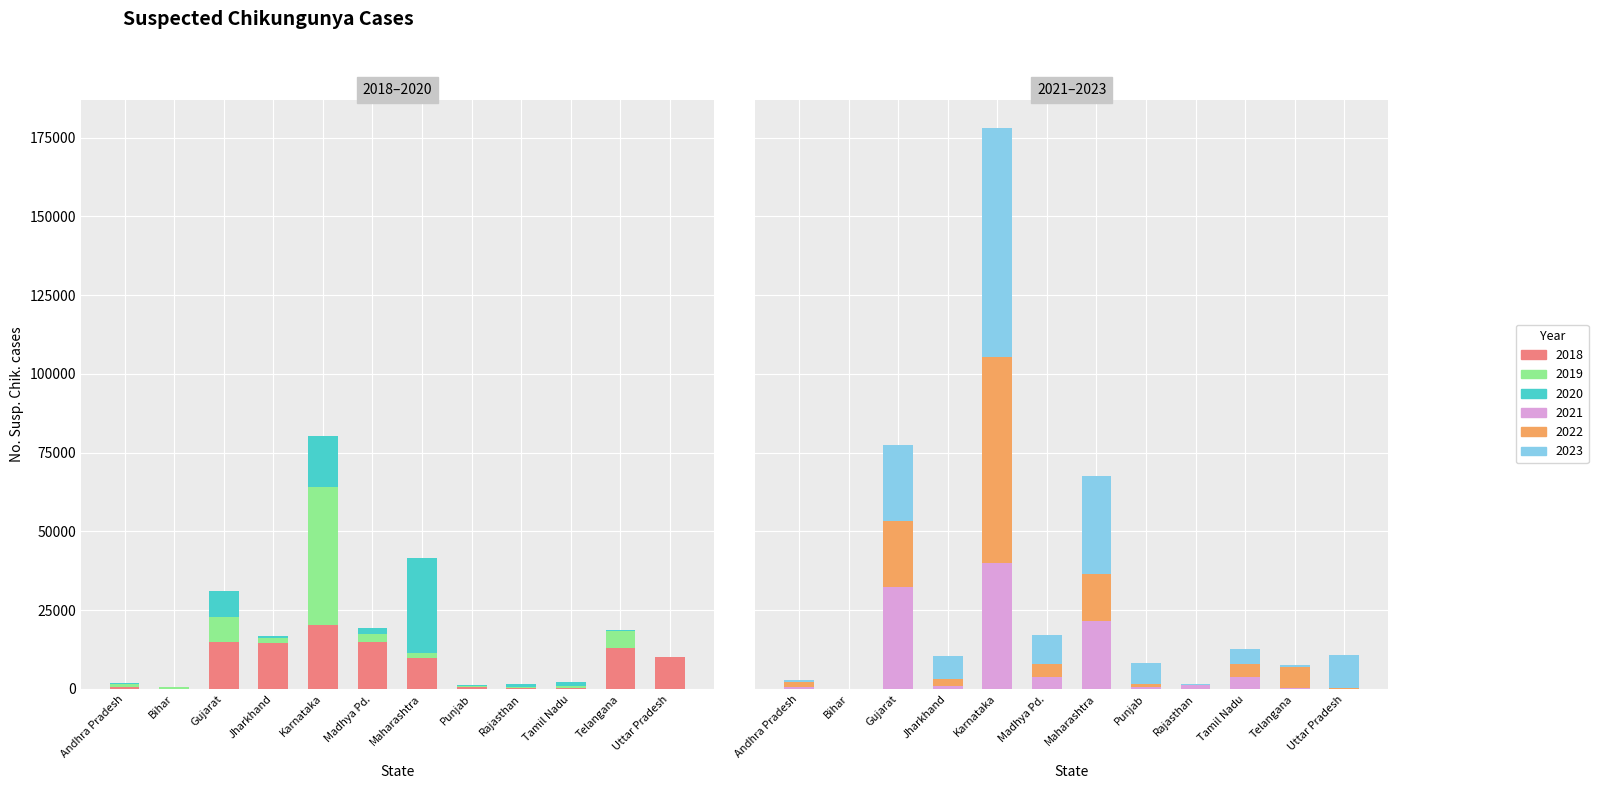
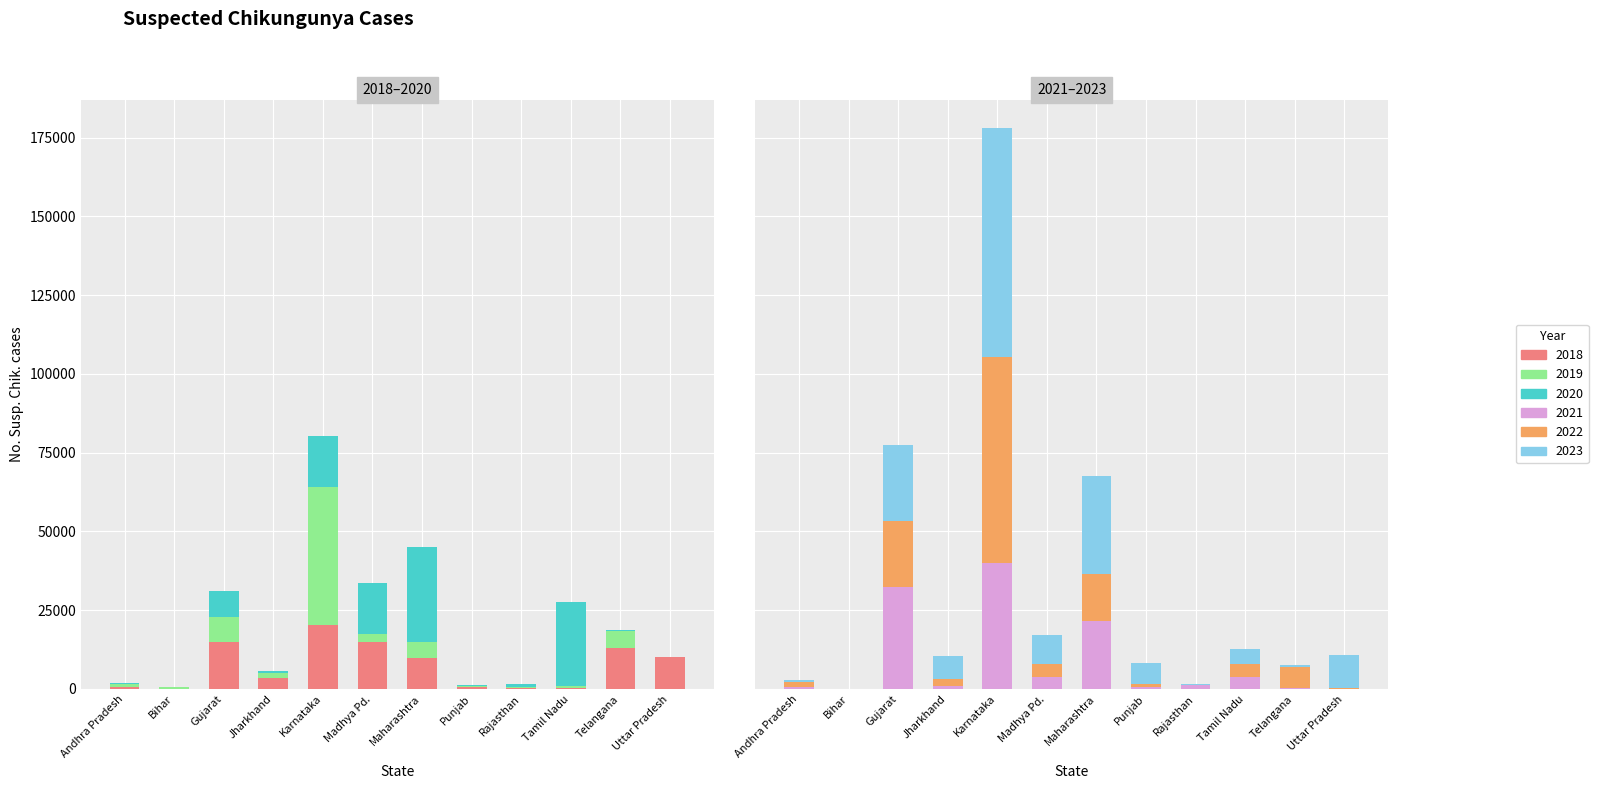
2018–2020, 2018, Jharkhand: 15000 -> 3000
2018–2020, 2020, Madhya Pd.: 2000 -> 16000
2018–2020, 2019, Maharashtra: 2000 -> 5000
2018–2020, 2020, Tamil Nadu: 1000 -> 27000
